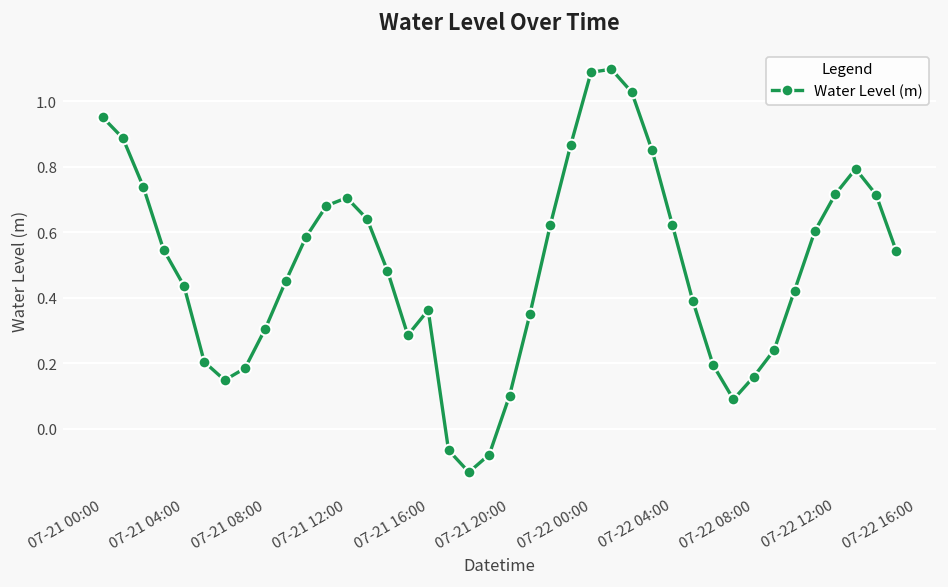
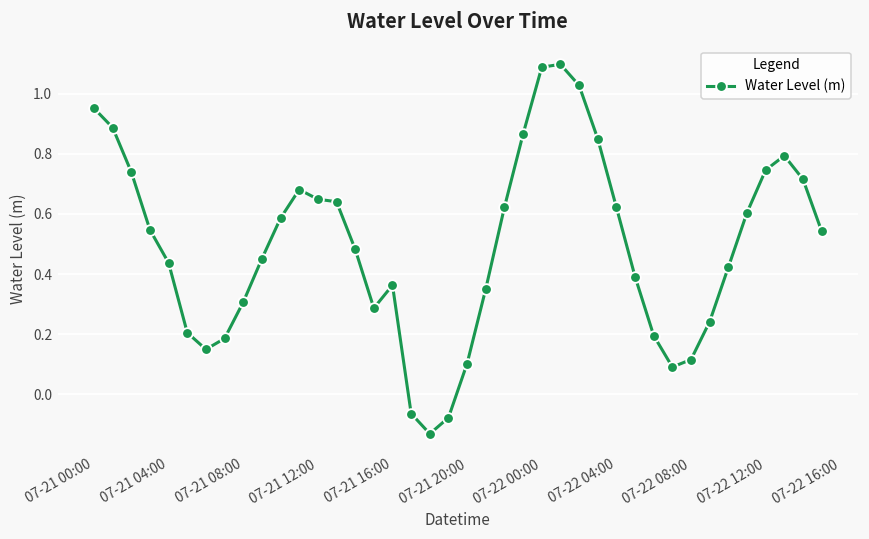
07-21 12:00: 0.71 -> 0.65
07-22 08:00: 0.16 -> 0.12
07-22 12:00: 0.72 -> 0.75
